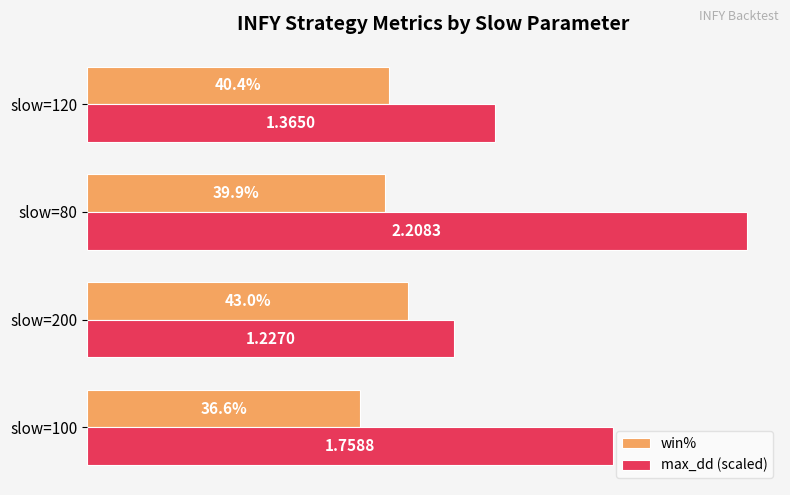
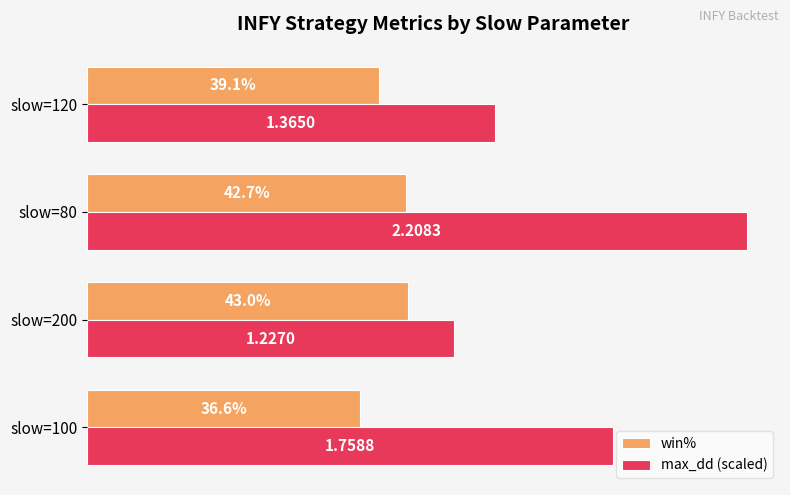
win%, slow=120: 40.4% -> 39.1%
win%, slow=80: 39.9% -> 42.7%
